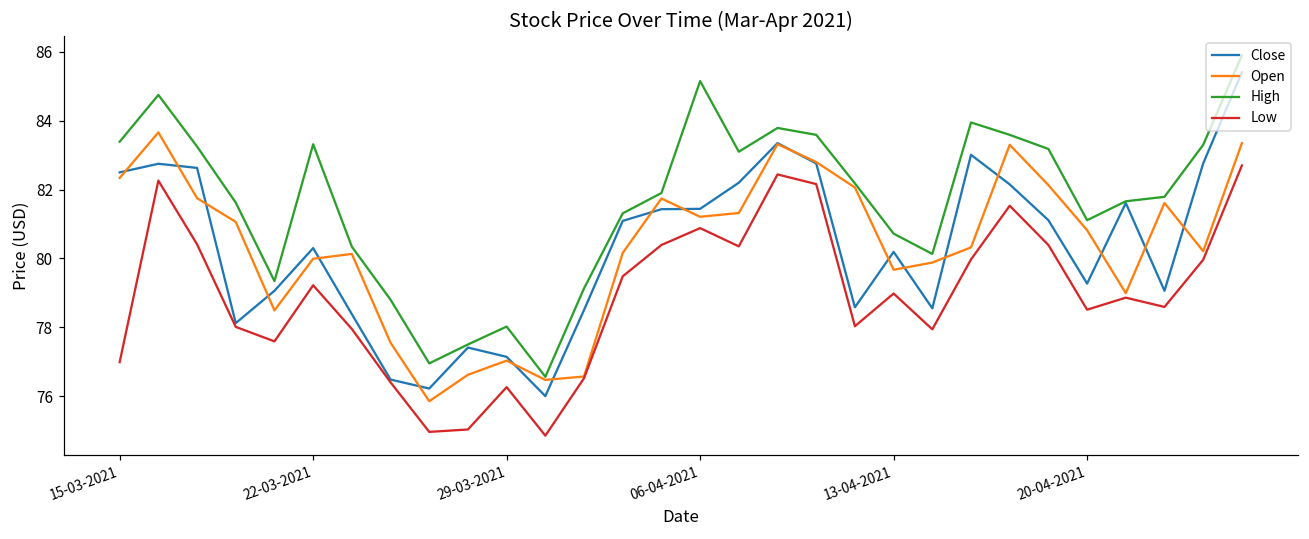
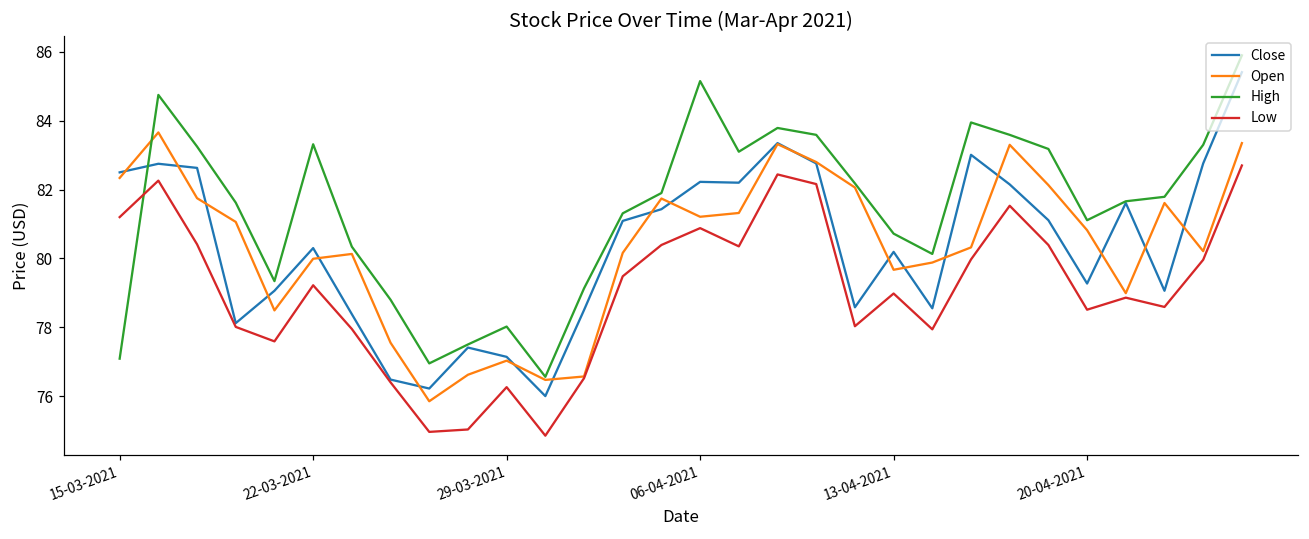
High, 15-03-2021: 83.4 -> 77.1
Low, 15-03-2021: 77.0 -> 81.2
Close, 06-04-2021: 81.4 -> 82.2
